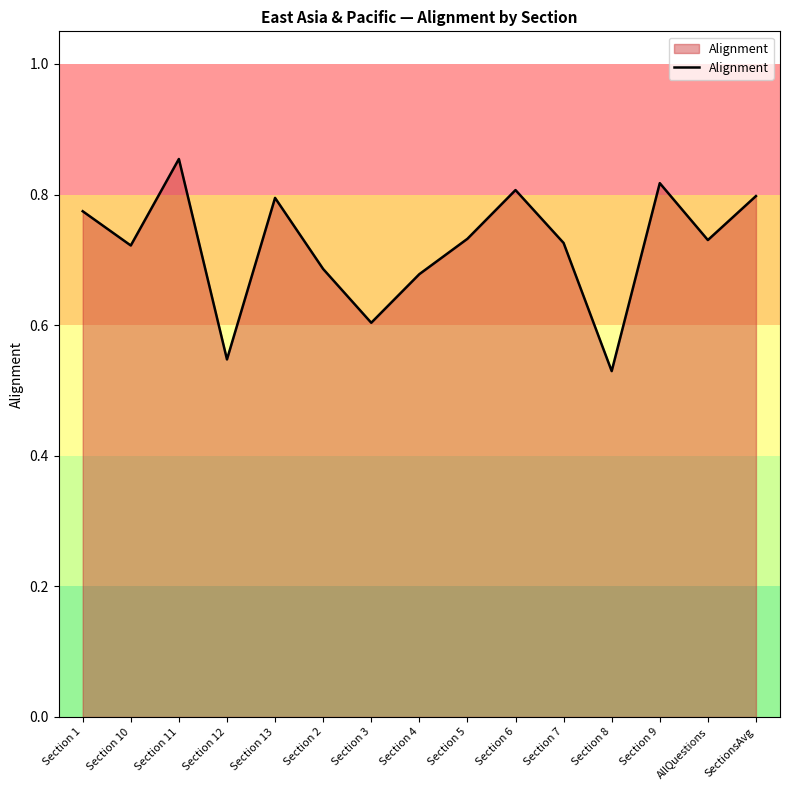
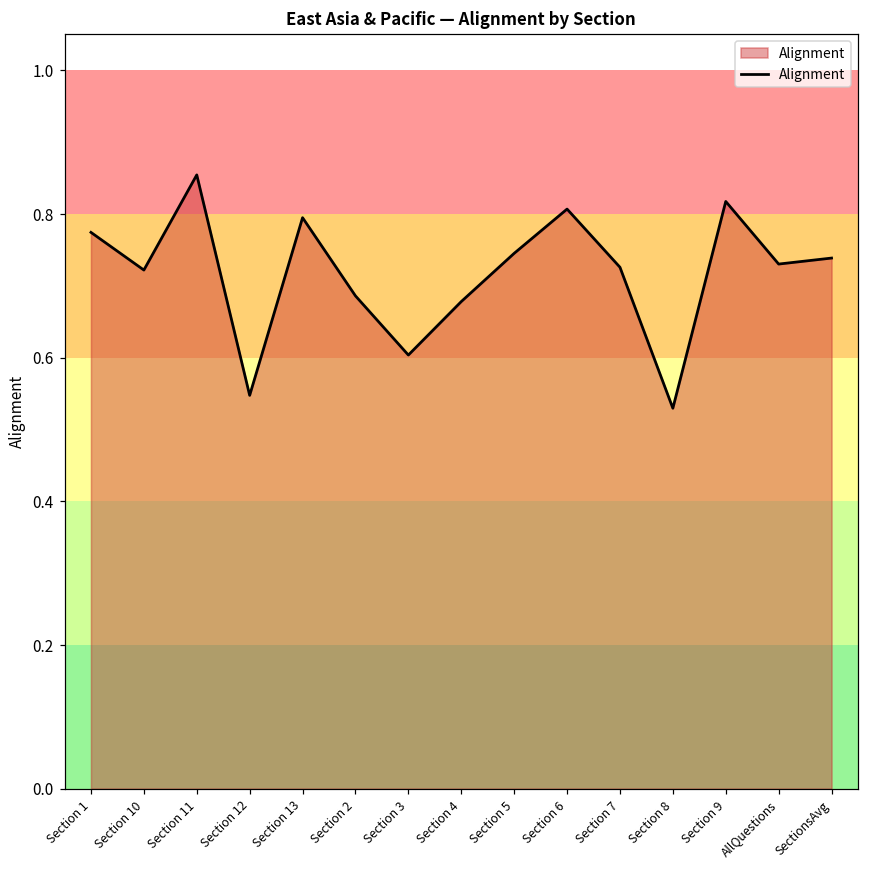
Section 5: 0.73 -> 0.75
SectionsAvg: 0.80 -> 0.74
